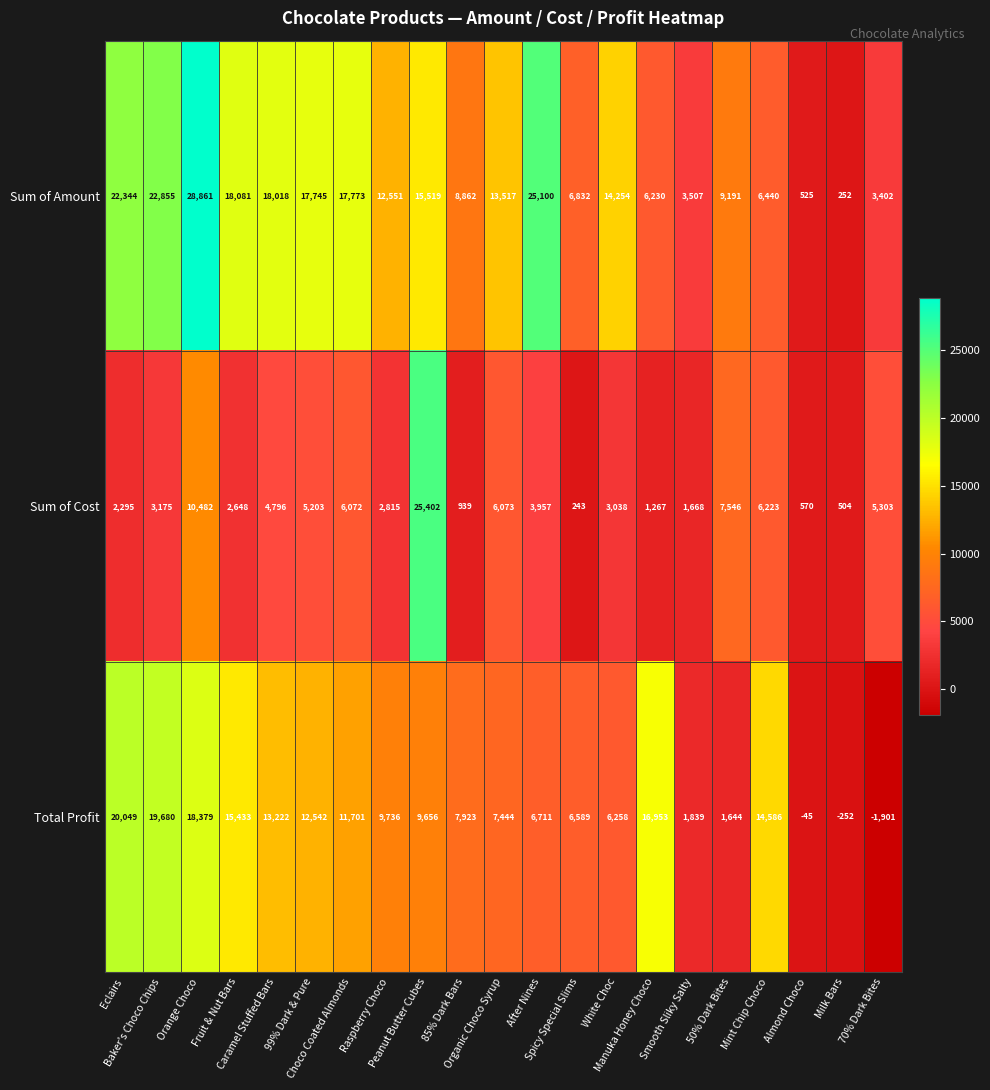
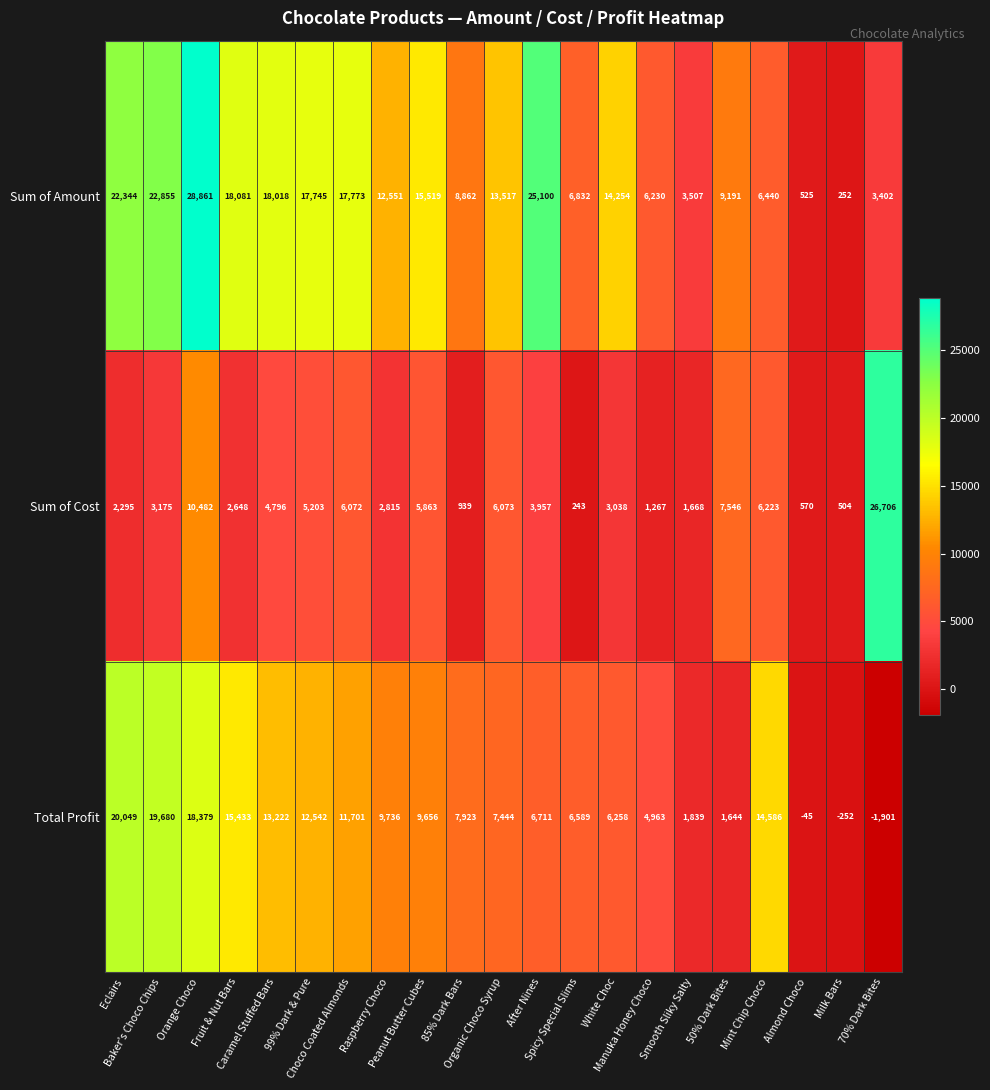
Sum of Cost, Peanut Butter Cubes: 25,402 -> 5,863
Sum of Cost, 70% Dark Bites: 5,303 -> 26,706
Total Profit, Manuka Honey Choco: 16,953 -> 4,963
